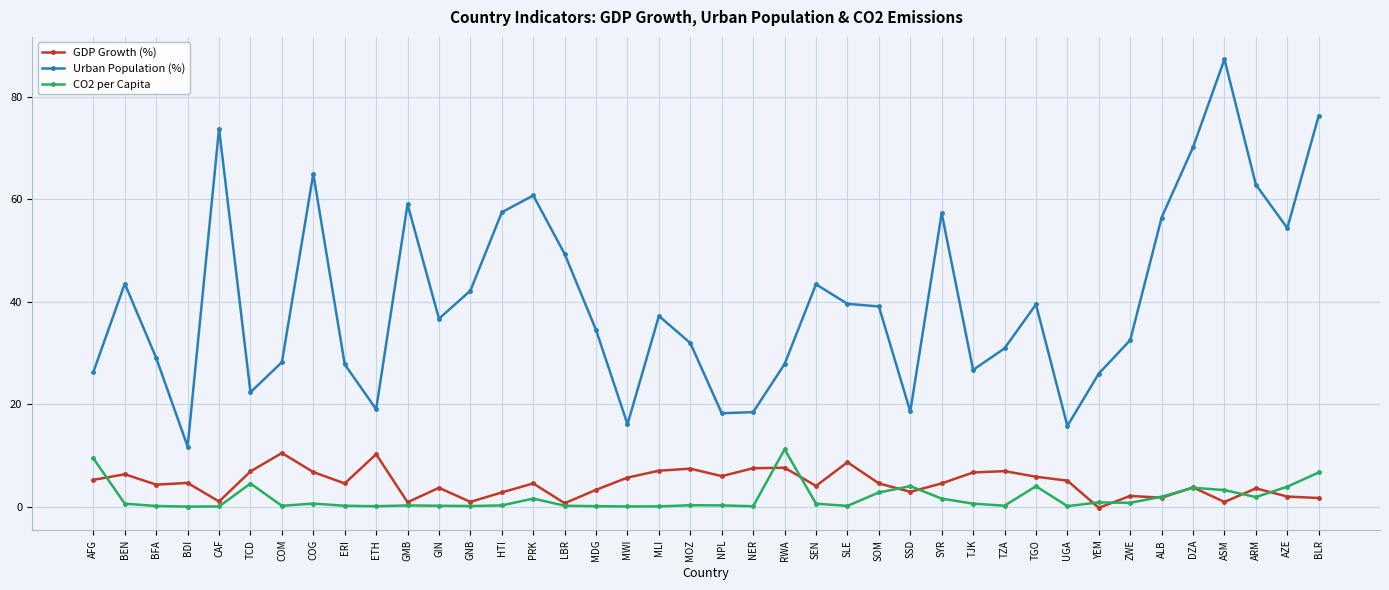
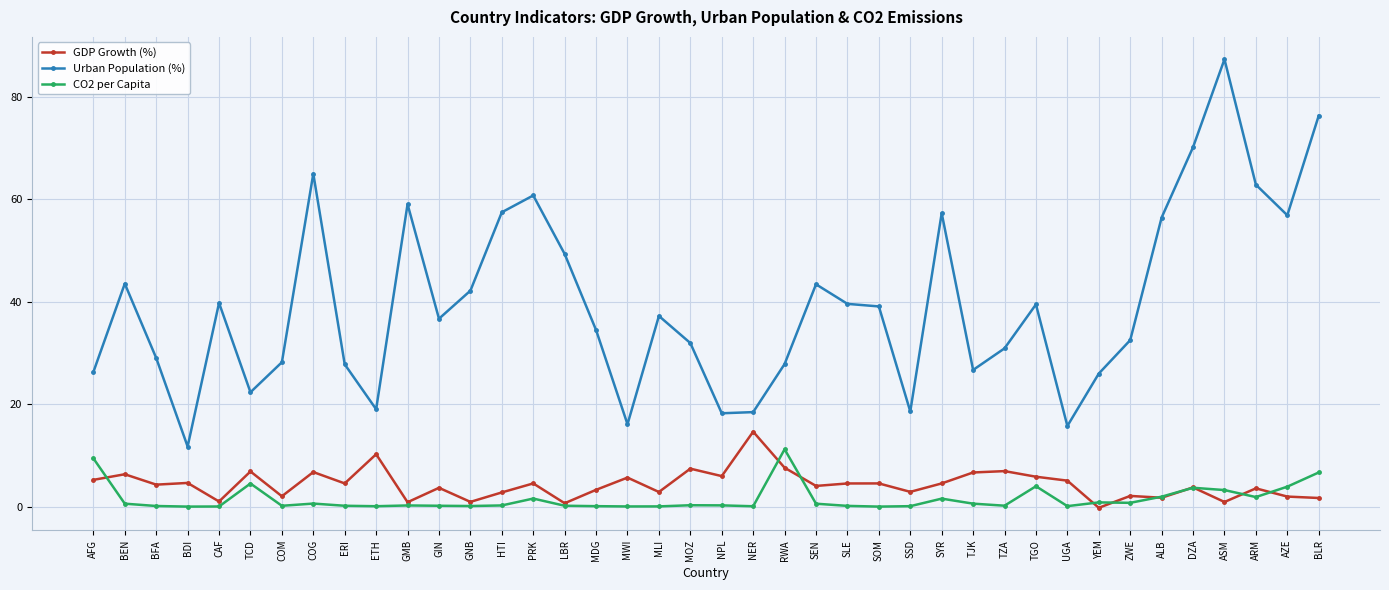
Urban Population (%), CAF: 74 -> 40
GDP Growth (%), COM: 11 -> 2
GDP Growth (%), MLI: 7 -> 3
GDP Growth (%), NER: 8 -> 15
GDP Growth (%), SLE: 9 -> 5
CO2 per Capita, SOM: 3 -> 0
CO2 per Capita, SSD: 4 -> 0
Urban Population (%), AZE: 54 -> 57
